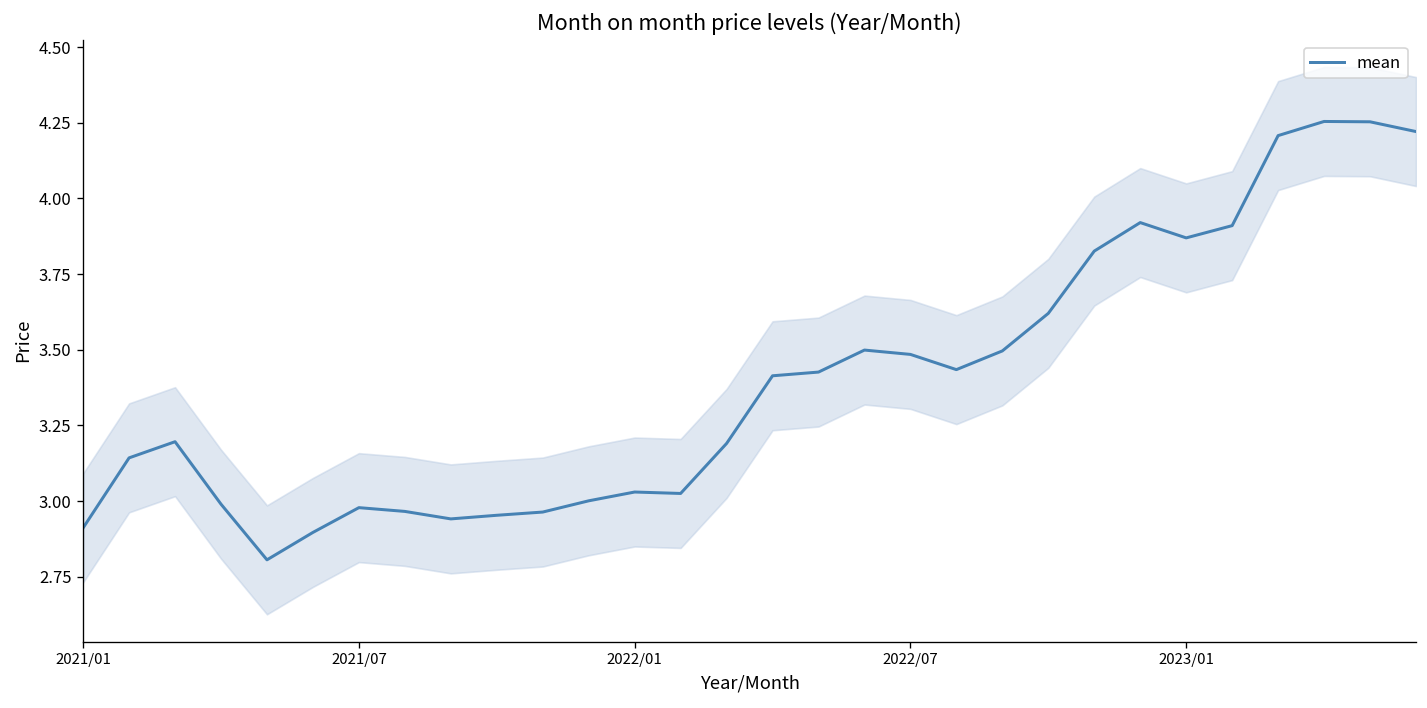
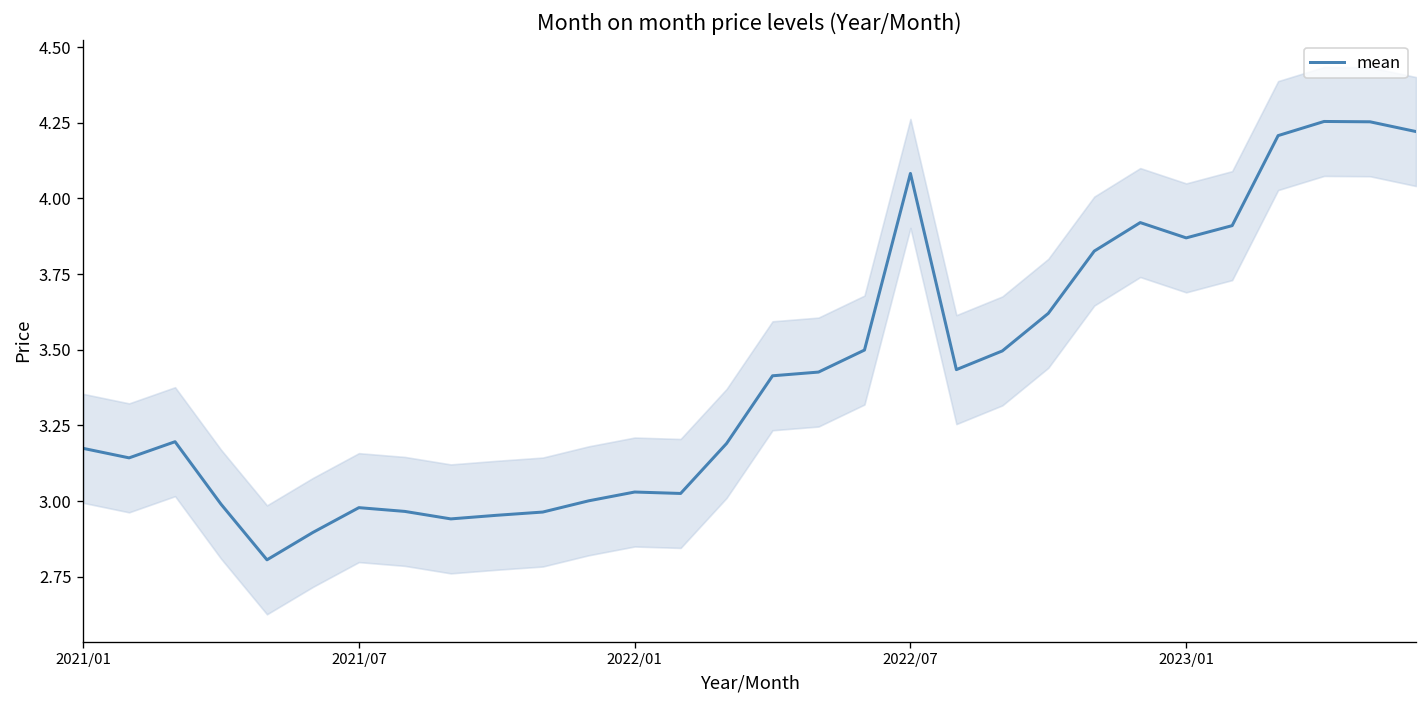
mean, 2021/01: 2.91 -> 3.17
mean, 2022/07: 3.48 -> 4.08
